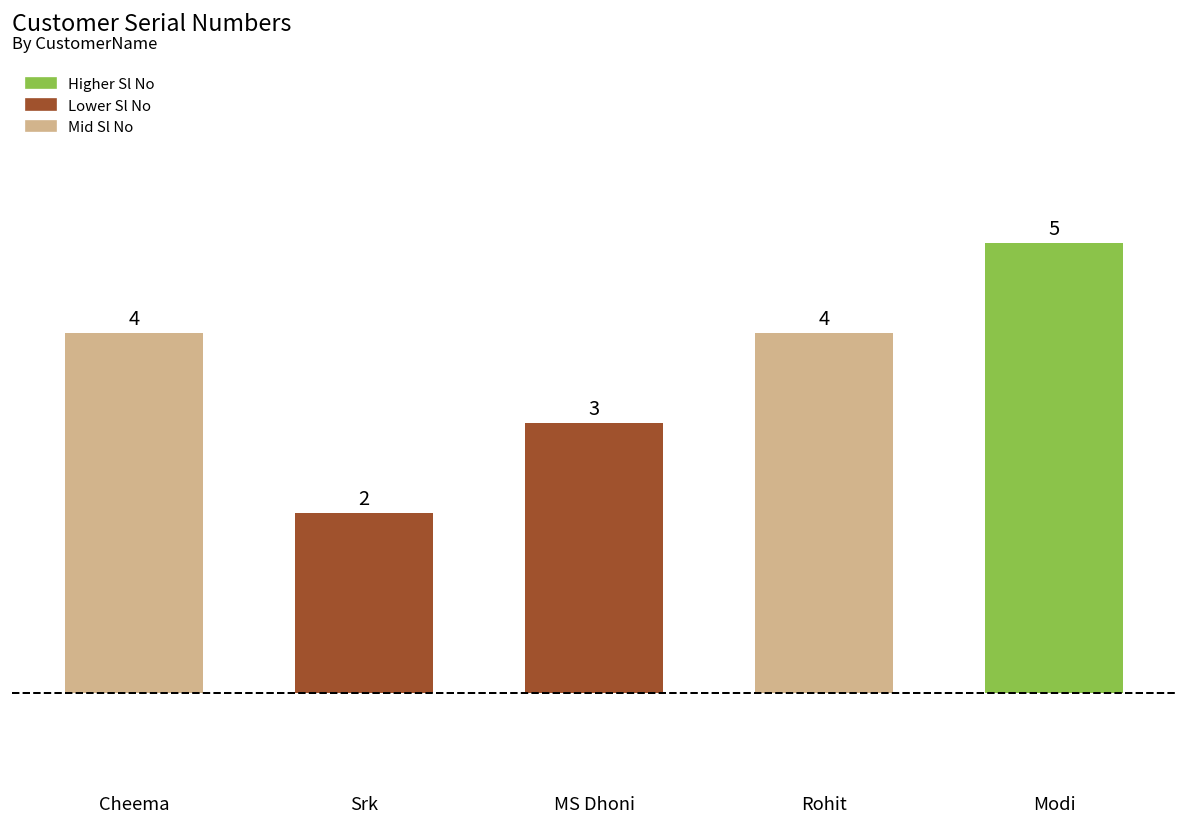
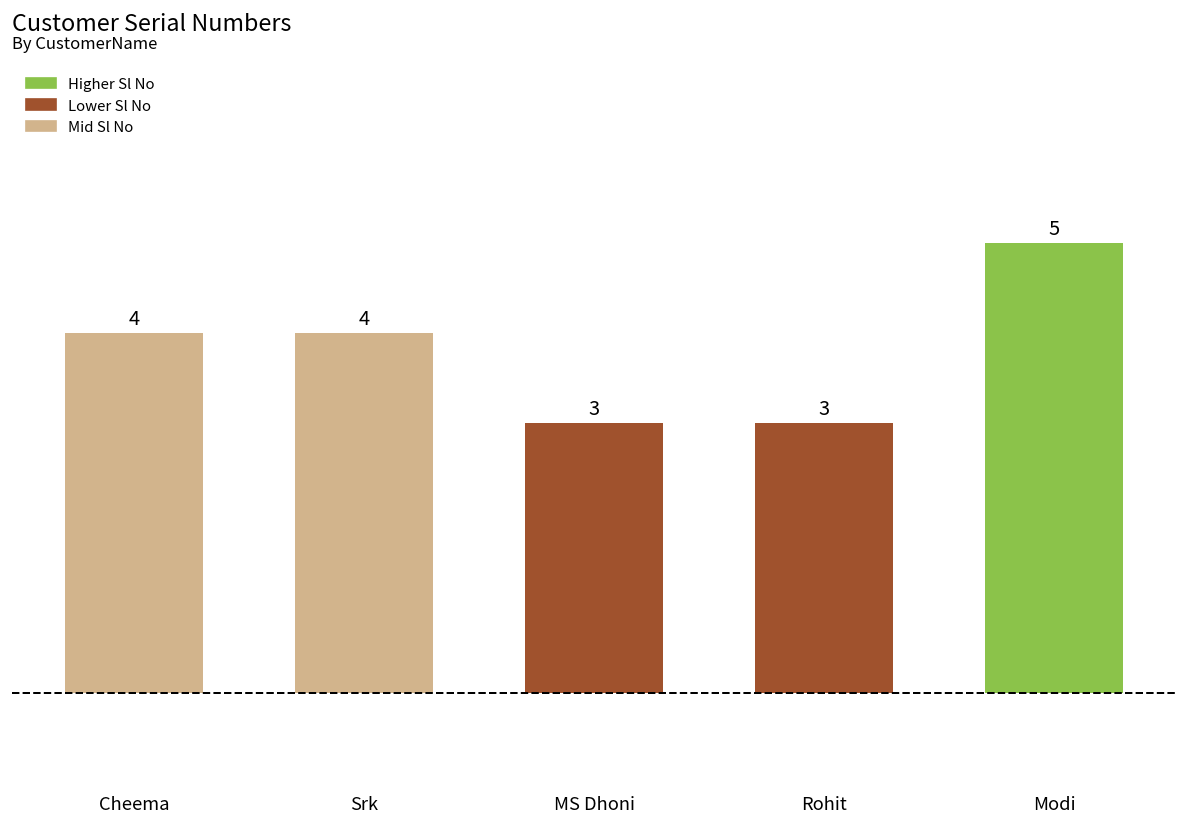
Srk: 2 -> 4
Rohit: 4 -> 3
